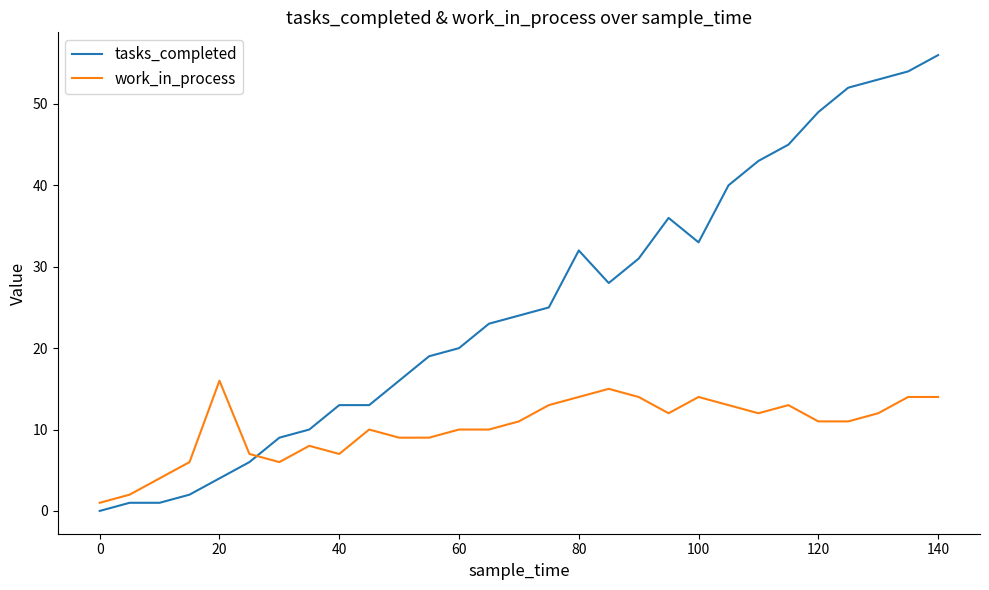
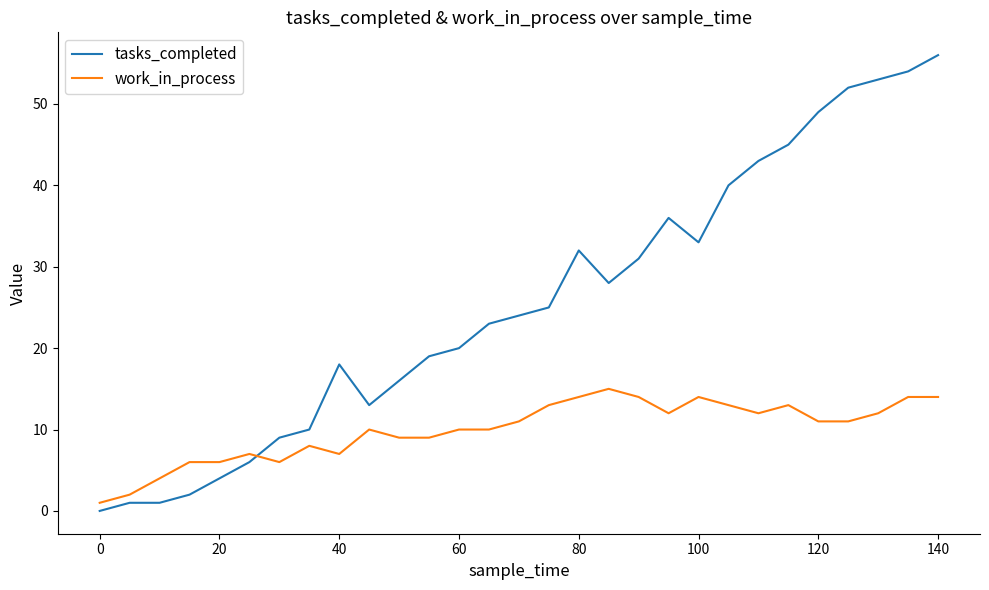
work_in_process, 20: 16 -> 6
tasks_completed, 40: 13 -> 18
